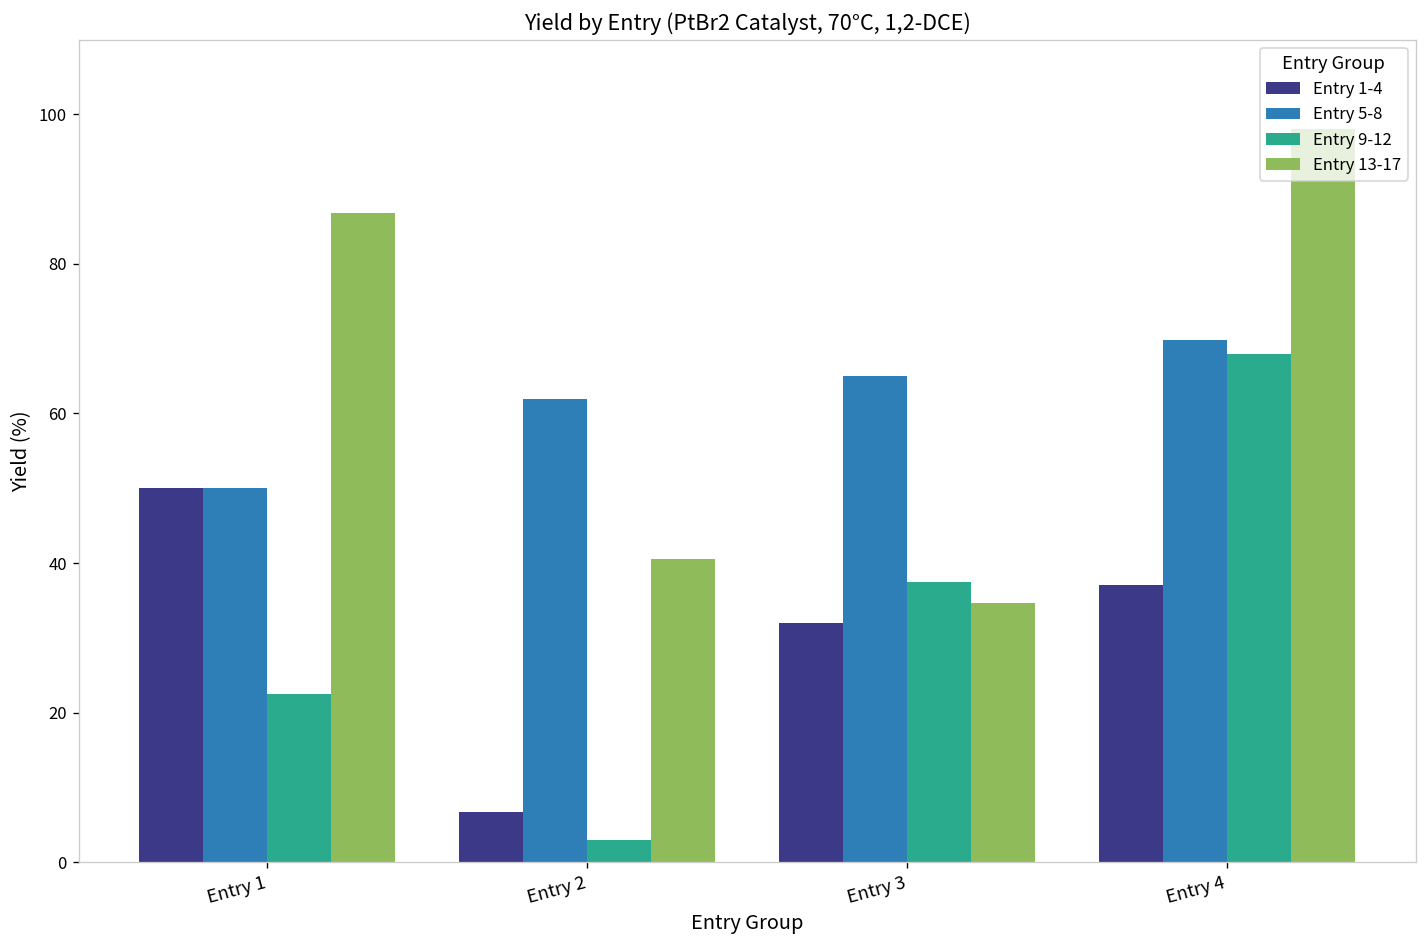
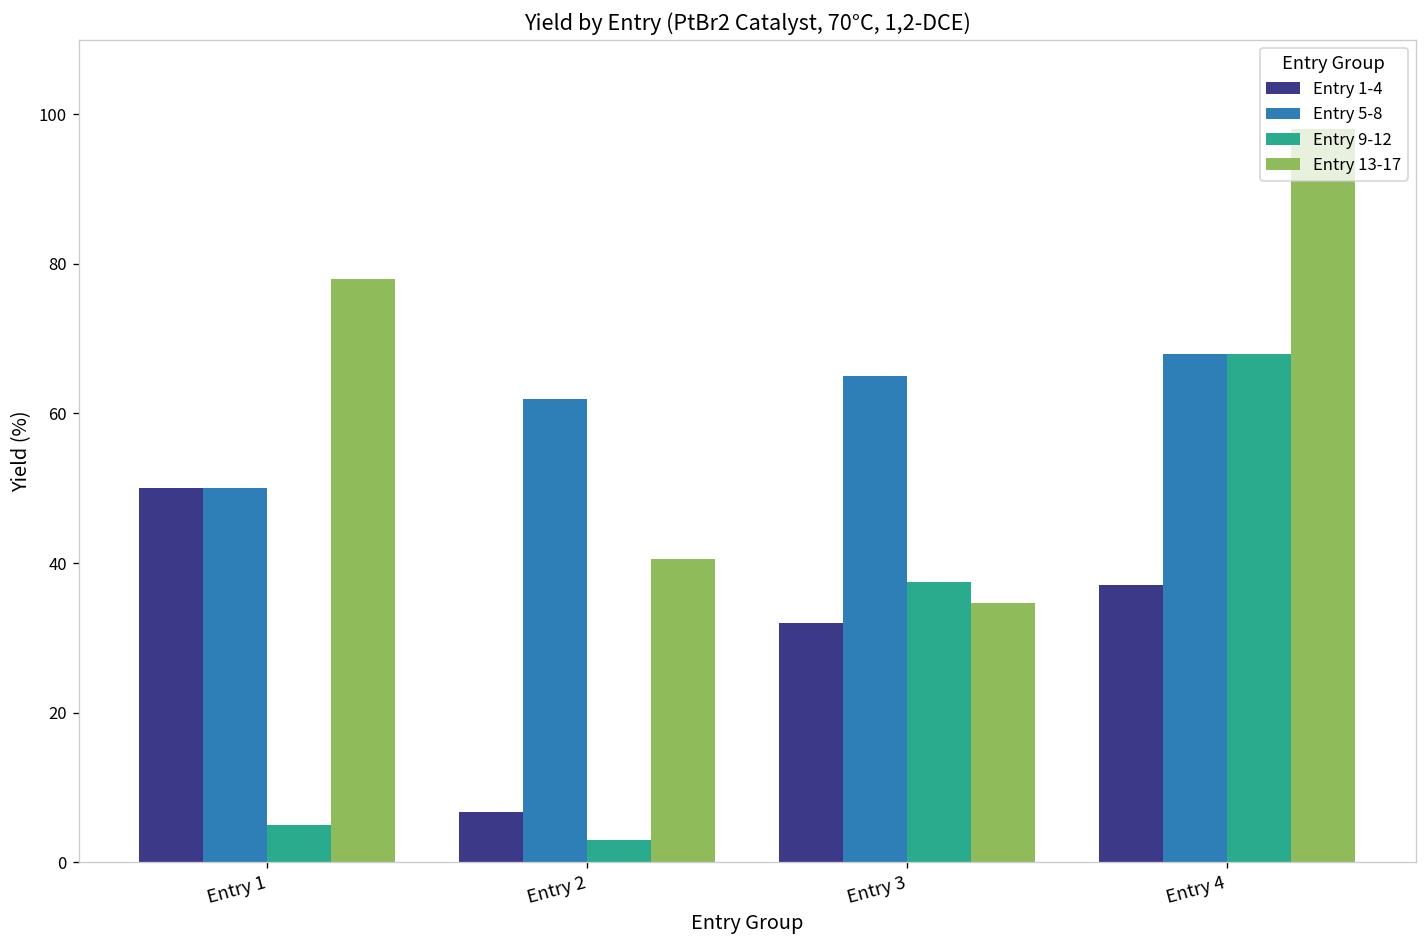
Entry 9-12, Entry 1: 23 -> 5
Entry 13-17, Entry 1: 87 -> 78
Entry 5-8, Entry 4: 70 -> 68
